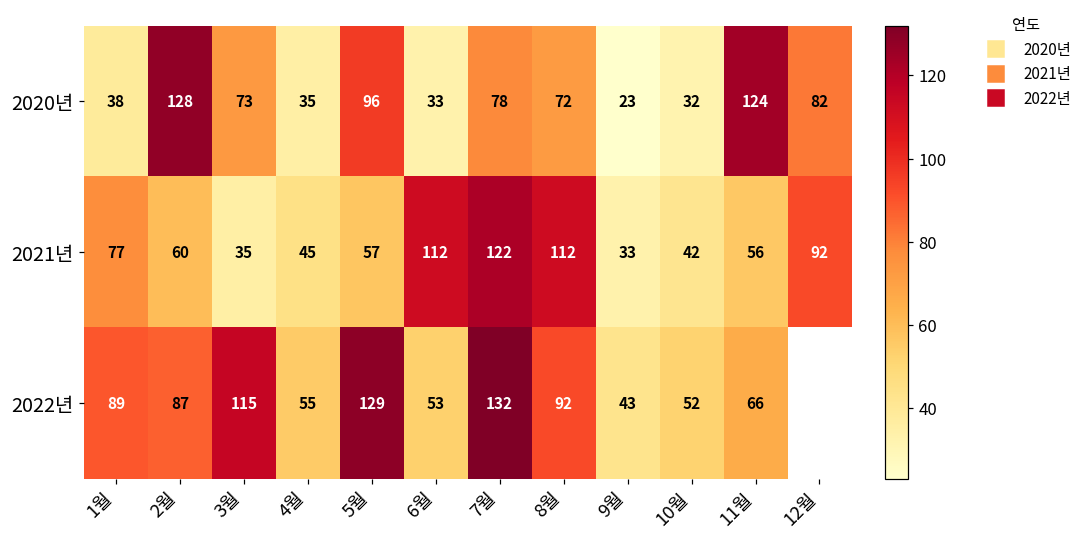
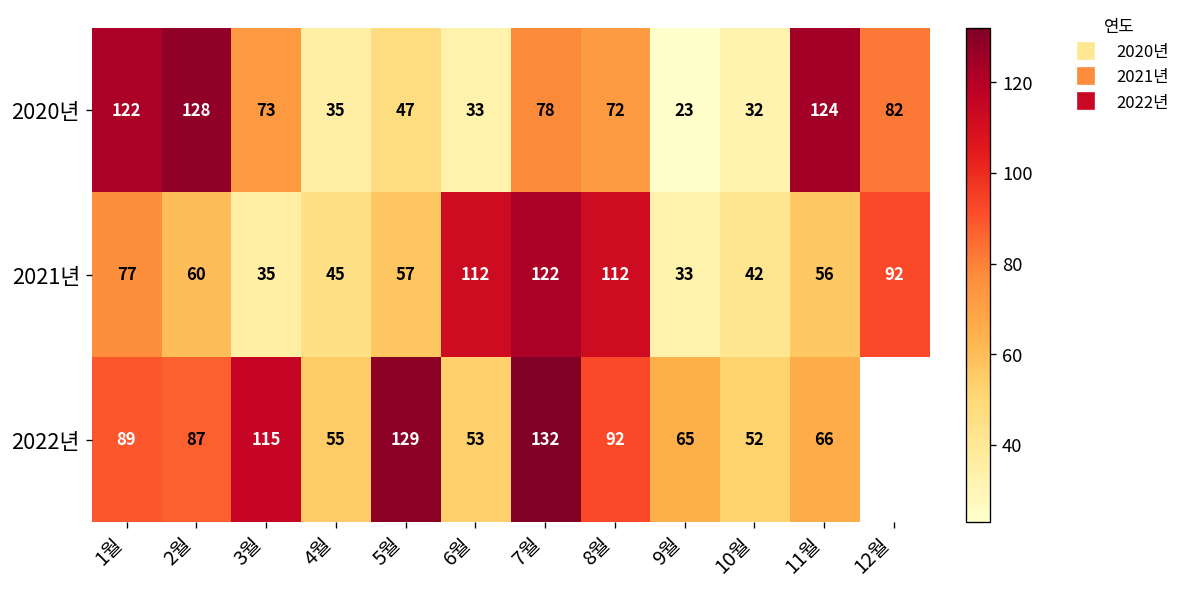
2020년, 1월: 38 -> 122
2020년, 5월: 96 -> 47
2022년, 9월: 43 -> 65
